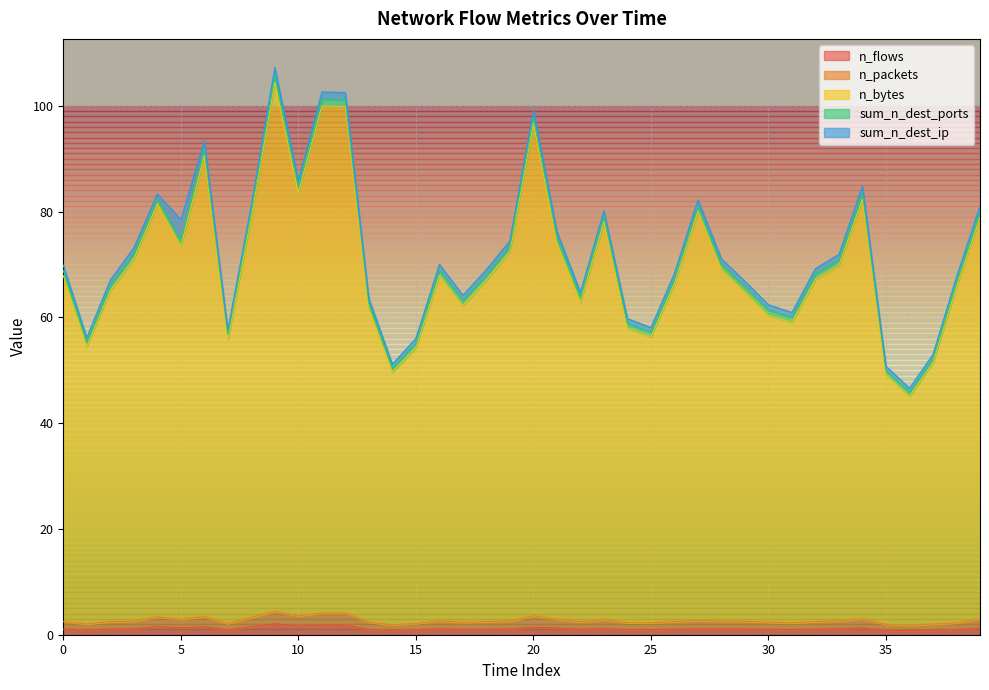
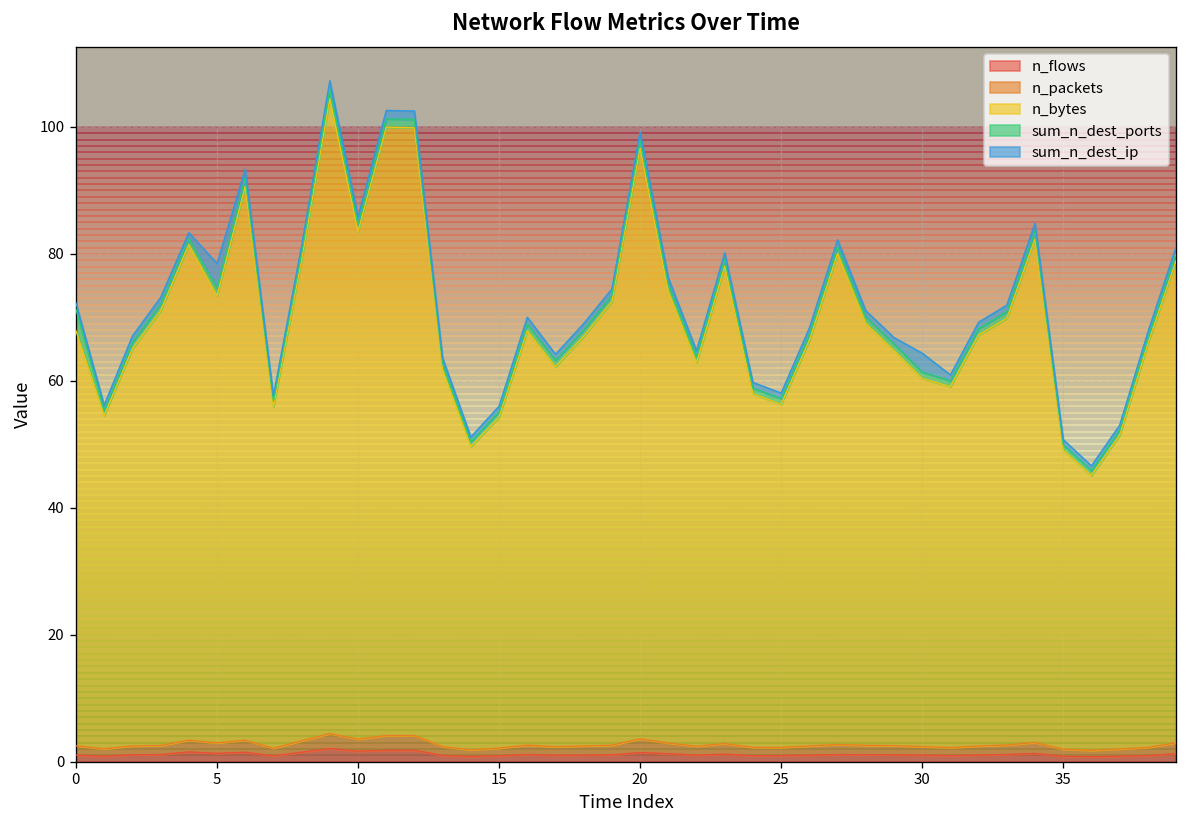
sum_n_dest_ports, 0: 1 -> 3
sum_n_dest_ip, 30: 1 -> 3
